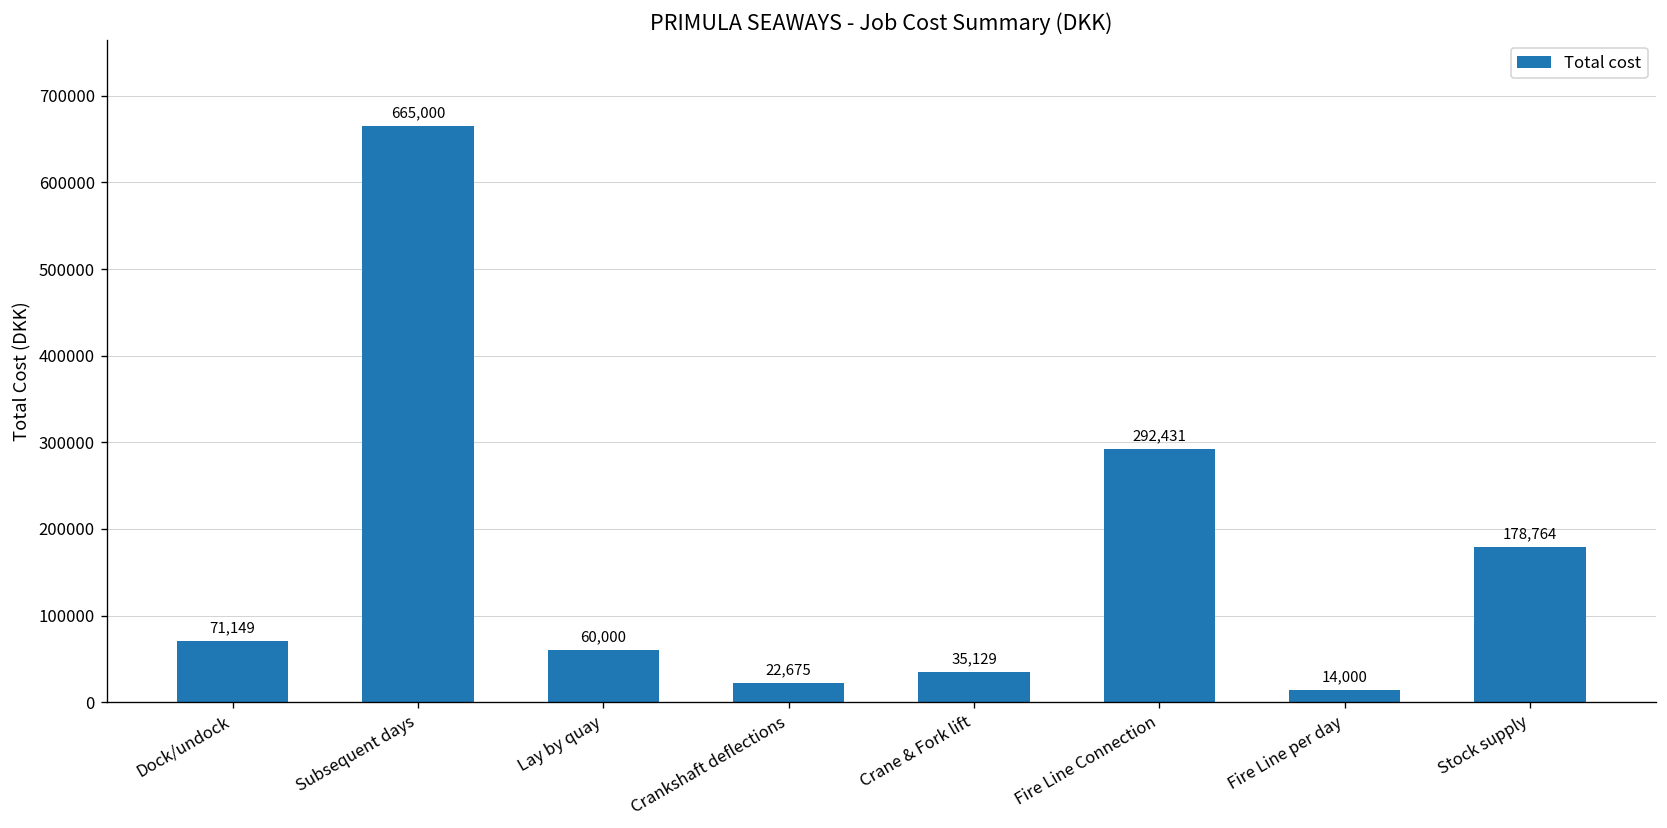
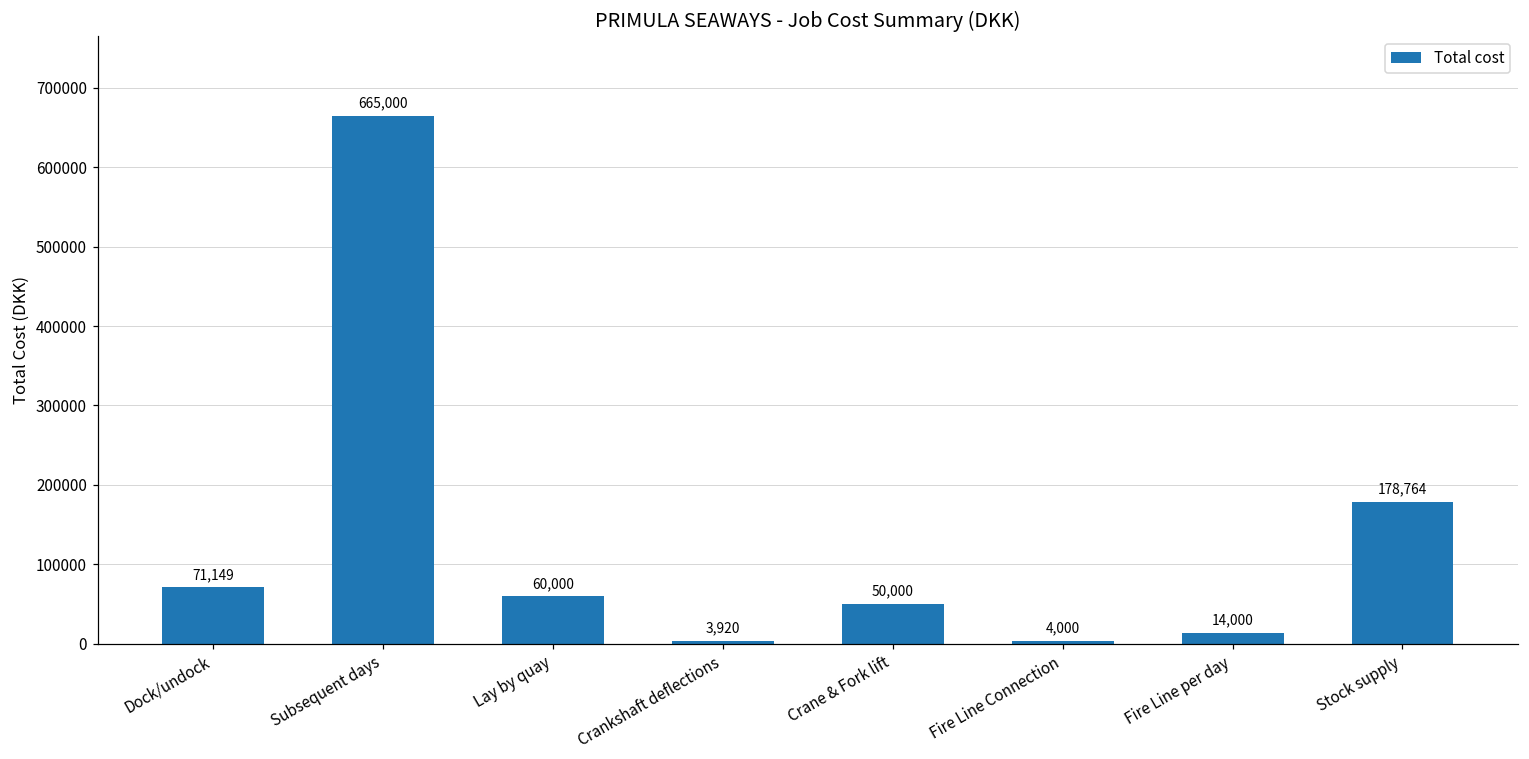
Crankshaft deflections: 22,675 -> 3,920
Crane & Fork lift: 35,129 -> 50,000
Fire Line Connection: 292,431 -> 4,000
